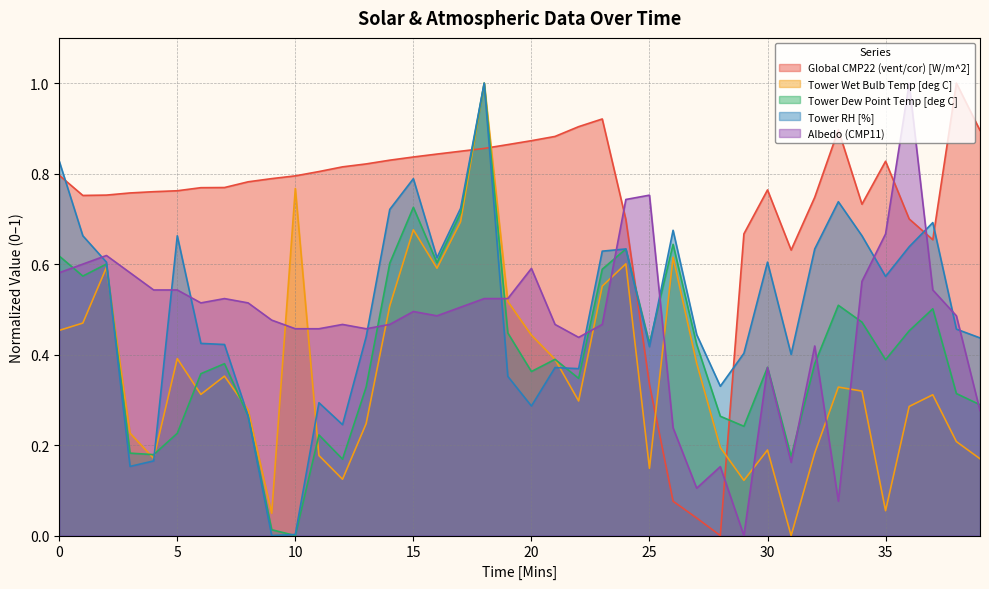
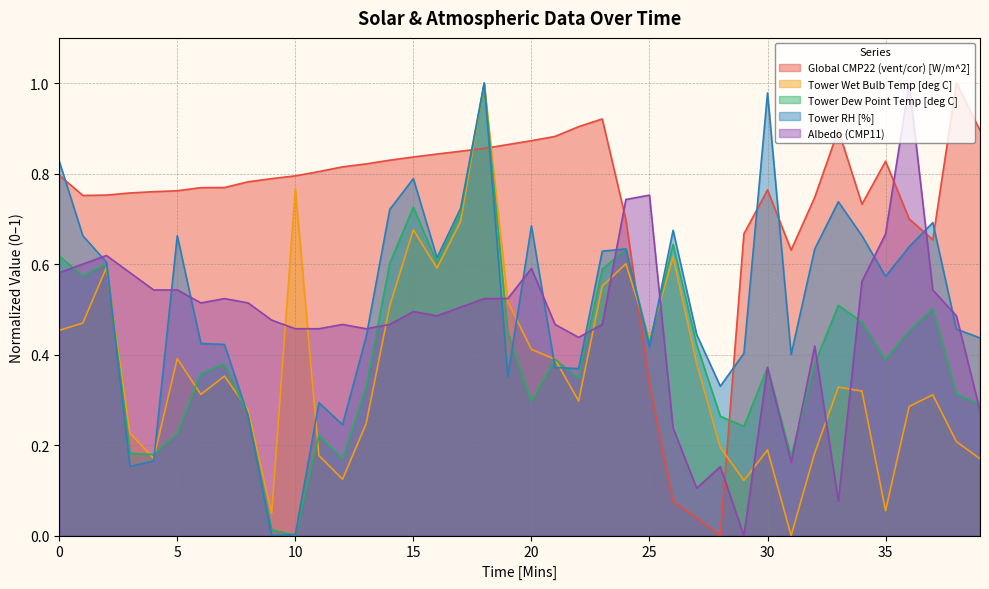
Tower Wet Bulb Temp [deg C], 20: 0.44 -> 0.41
Tower Dew Point Temp [deg C], 20: 0.36 -> 0.30
Tower RH [%], 20: 0.29 -> 0.68
Tower Wet Bulb Temp [deg C], 25: 0.15 -> 0.43
Tower RH [%], 30: 0.60 -> 0.98
